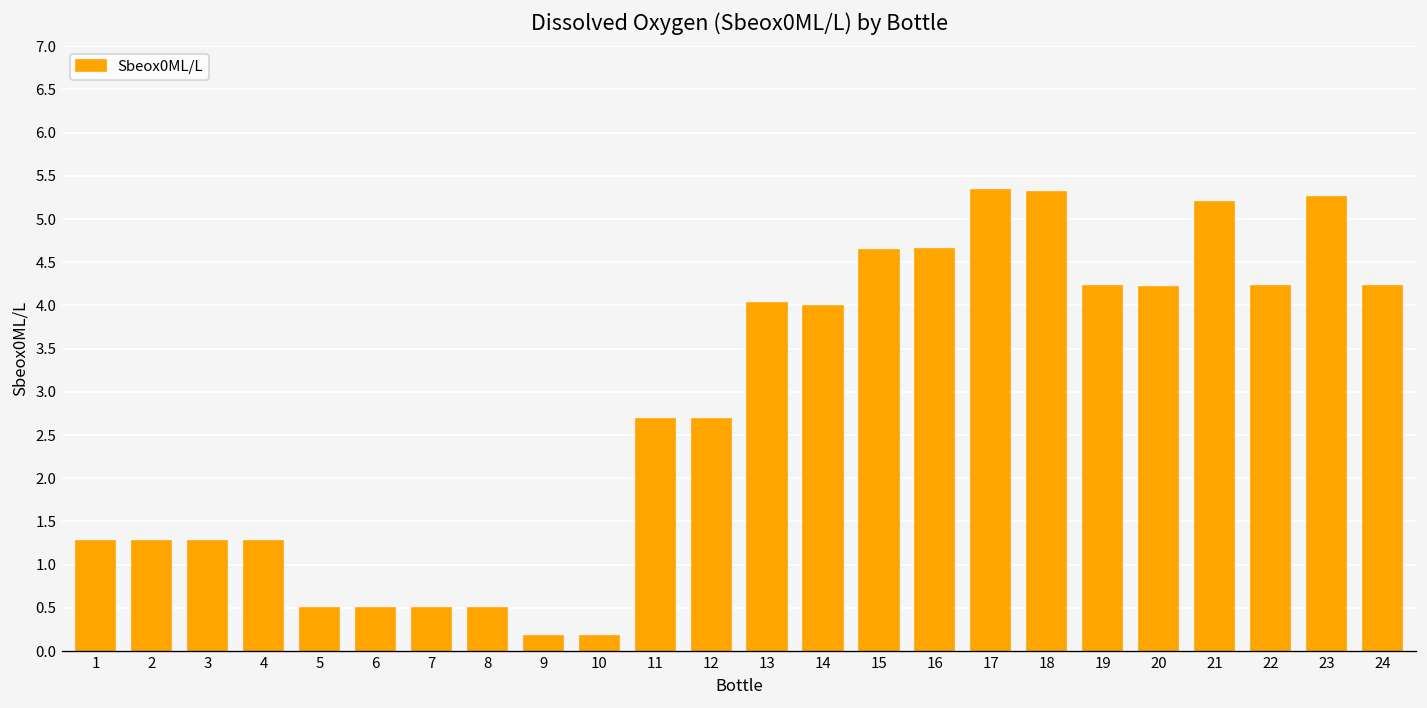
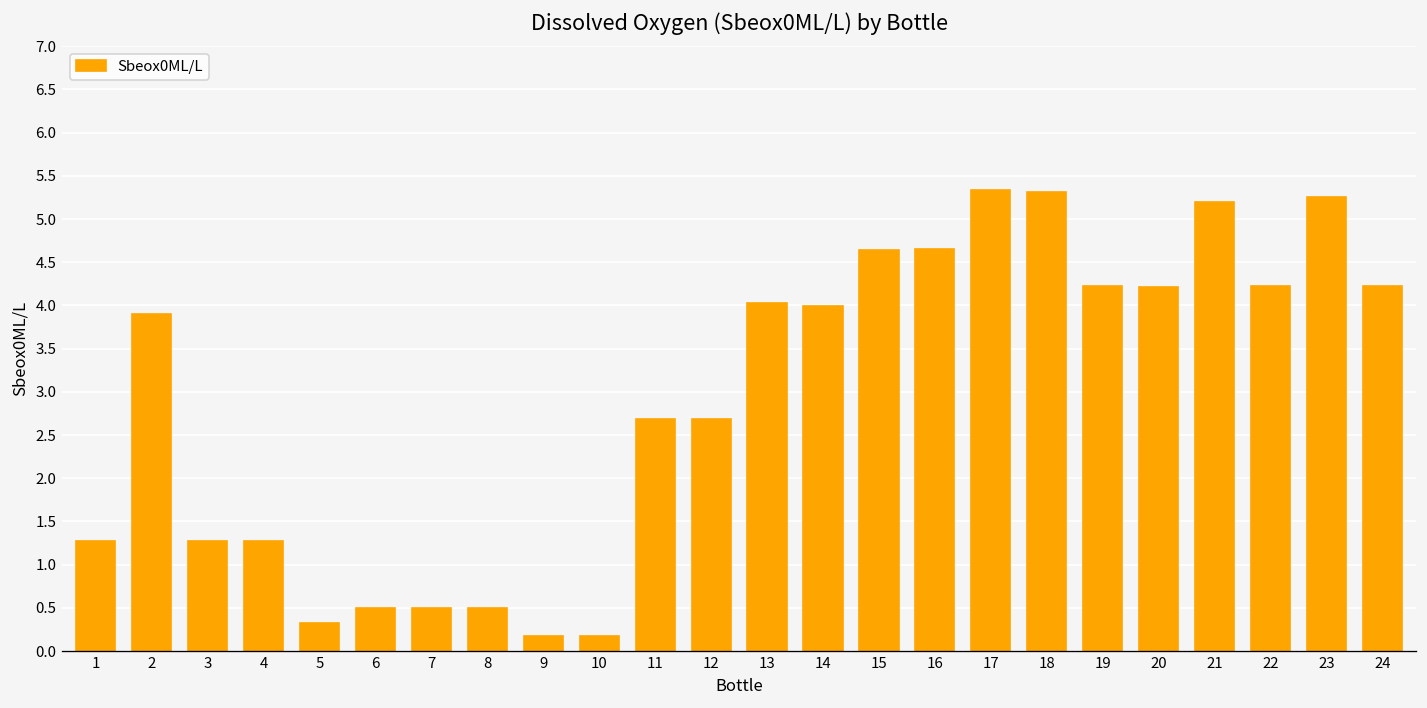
2: 1.3 -> 3.9
5: 0.5 -> 0.3
